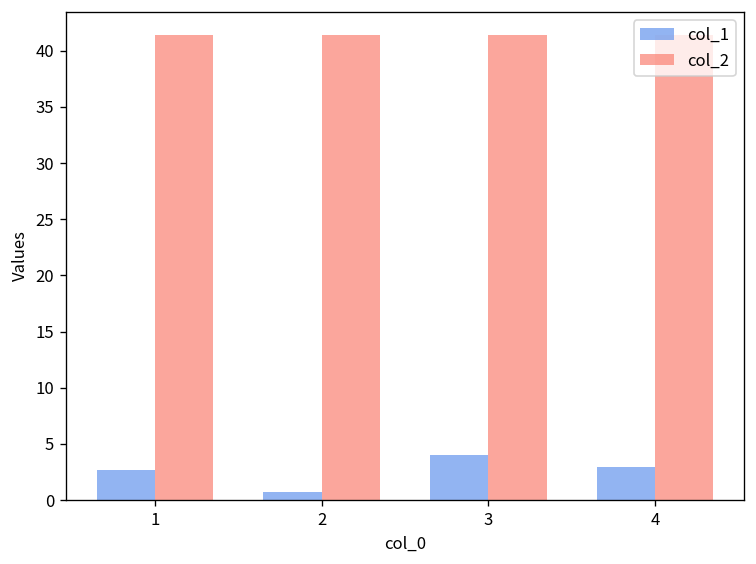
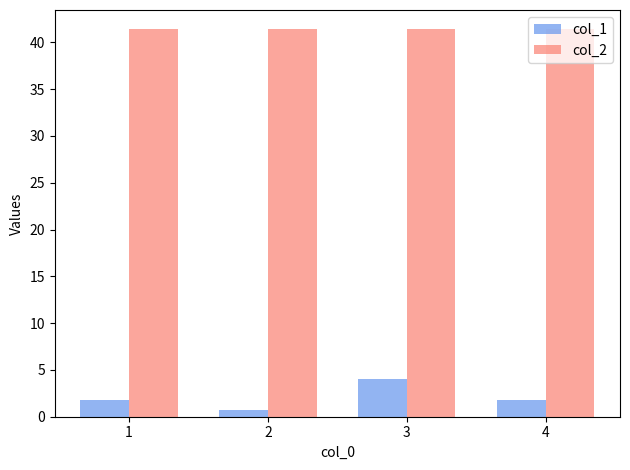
col_1, 1: 3 -> 2
col_1, 4: 3 -> 2
